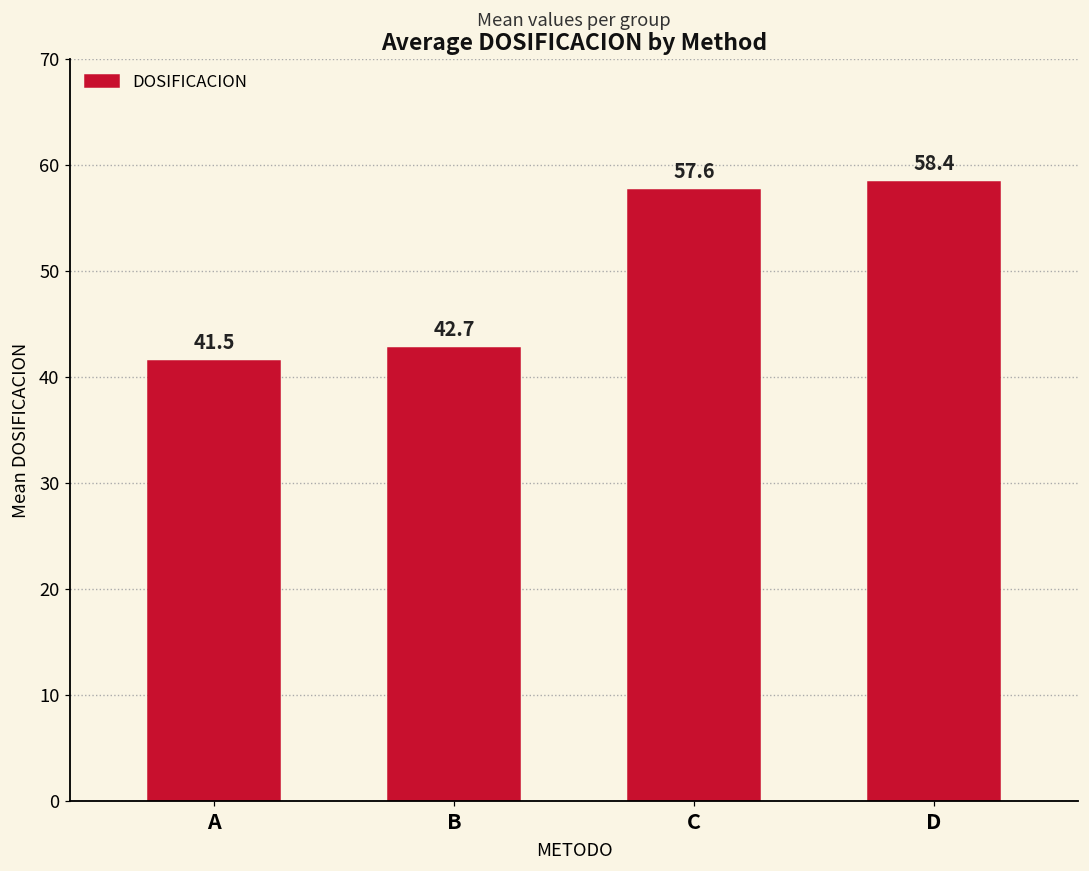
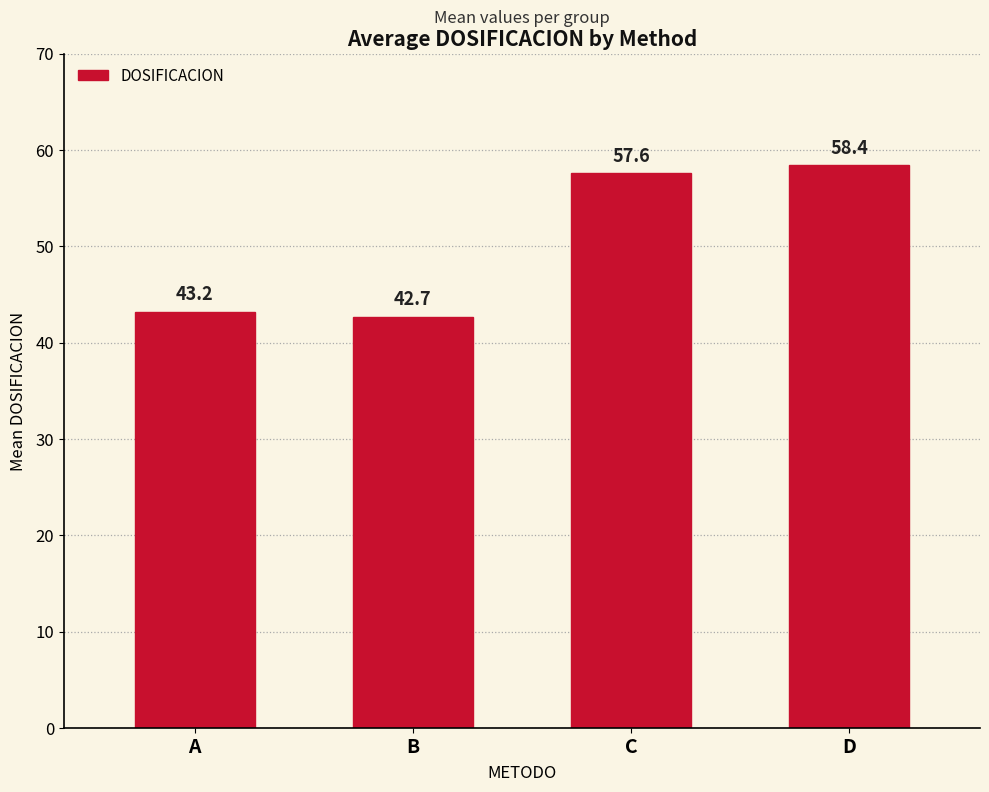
A: 41.5 -> 43.2
